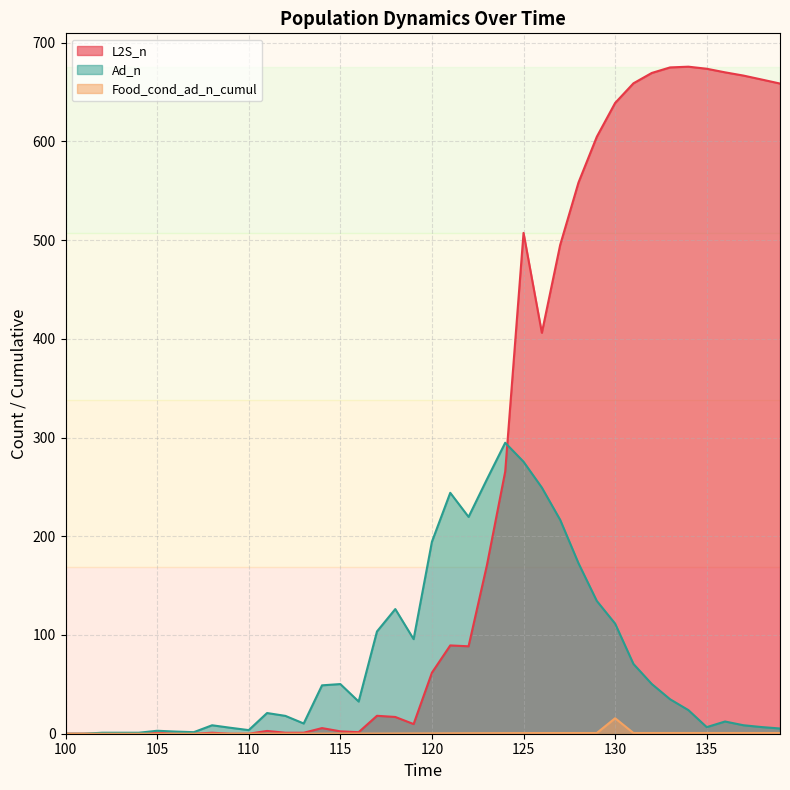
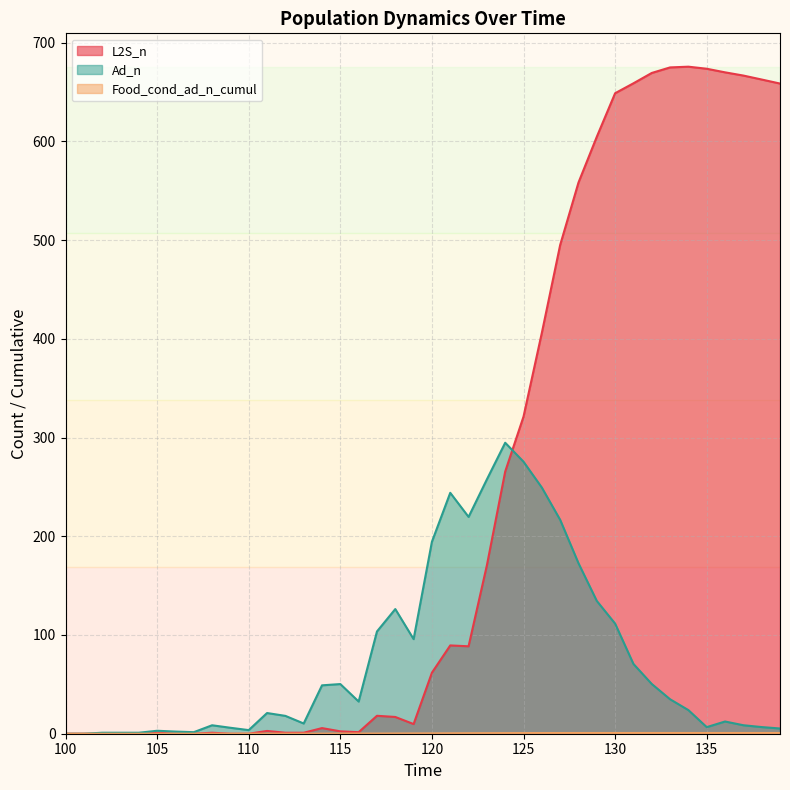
L2S_n, 125: 510 -> 320
L2S_n, 130: 640 -> 650
Food_cond_ad_n_cumul, 130: 20 -> 0
